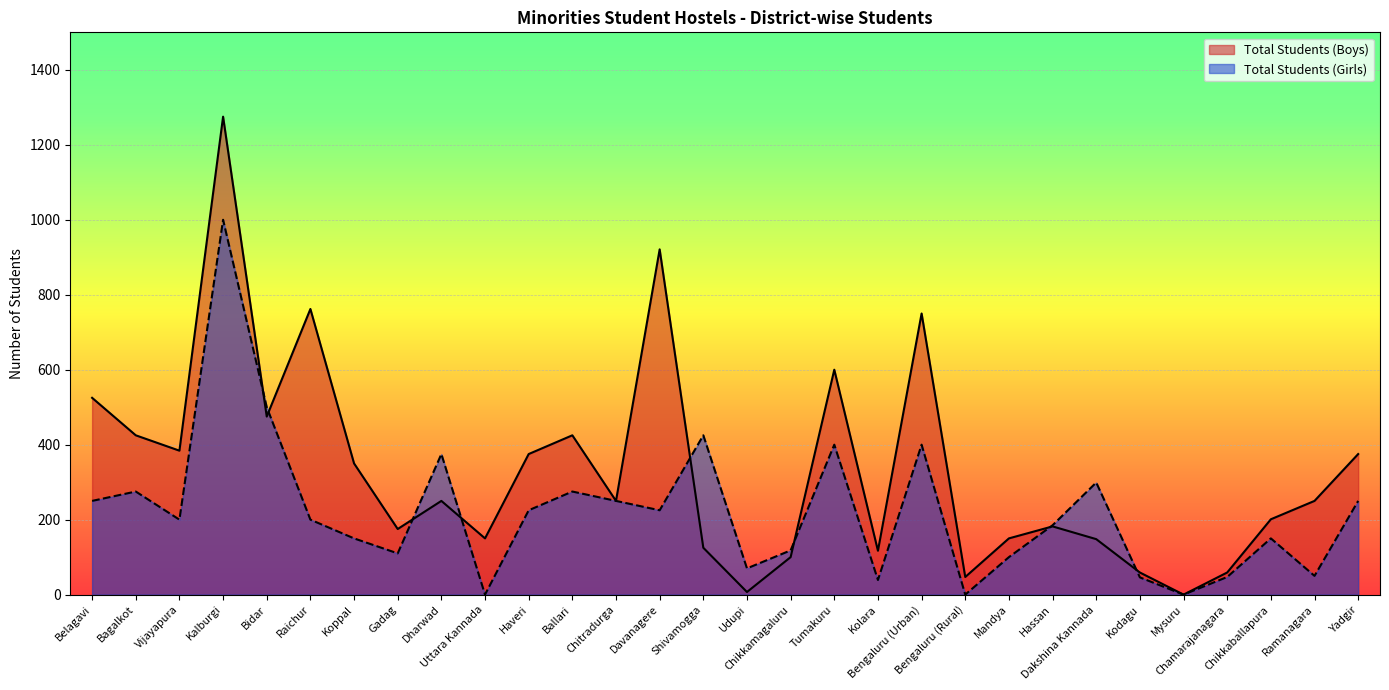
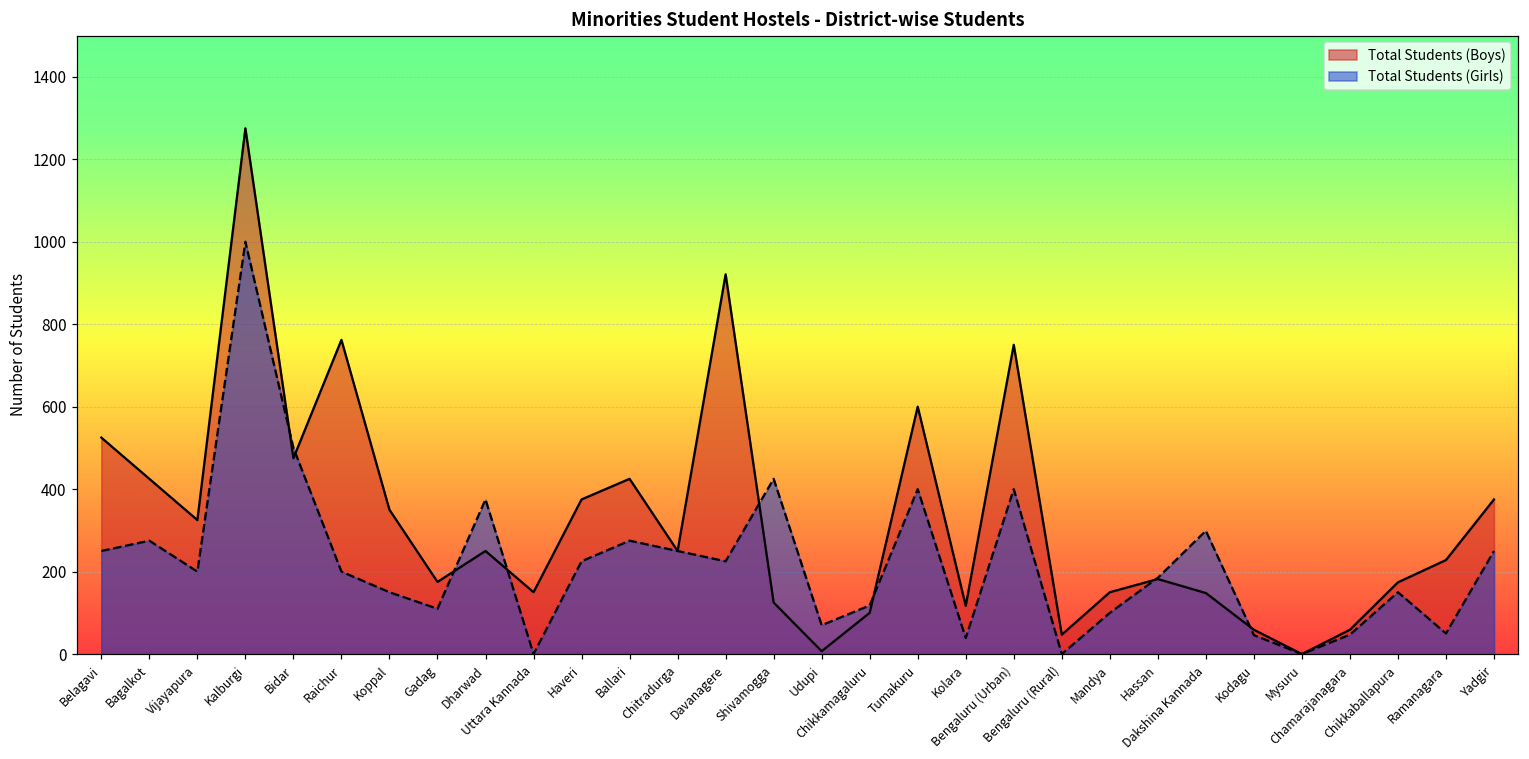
Total Students (Boys), Vijayapura: 380 -> 330
Total Students (Boys), Chikkaballapura: 200 -> 170
Total Students (Boys), Ramanagara: 250 -> 230
